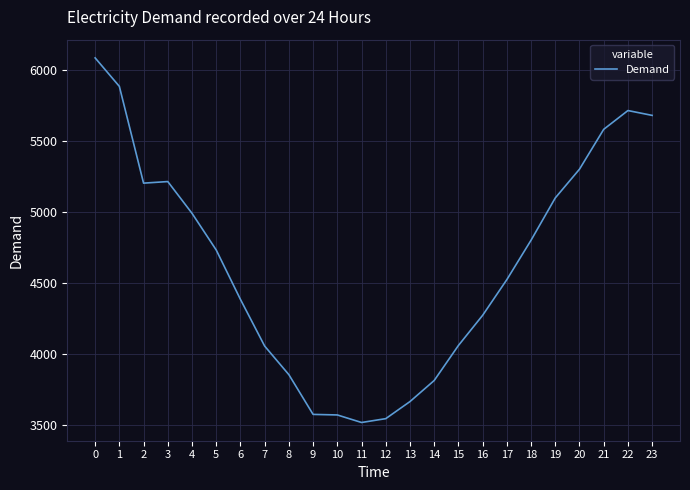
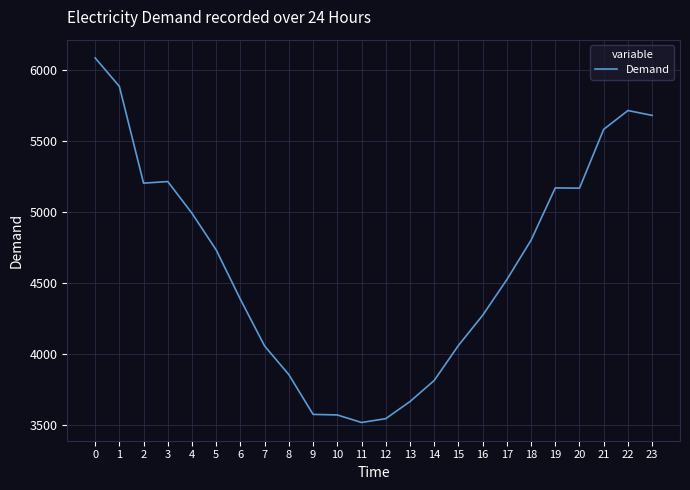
19: 5100 -> 5170
20: 5300 -> 5170
